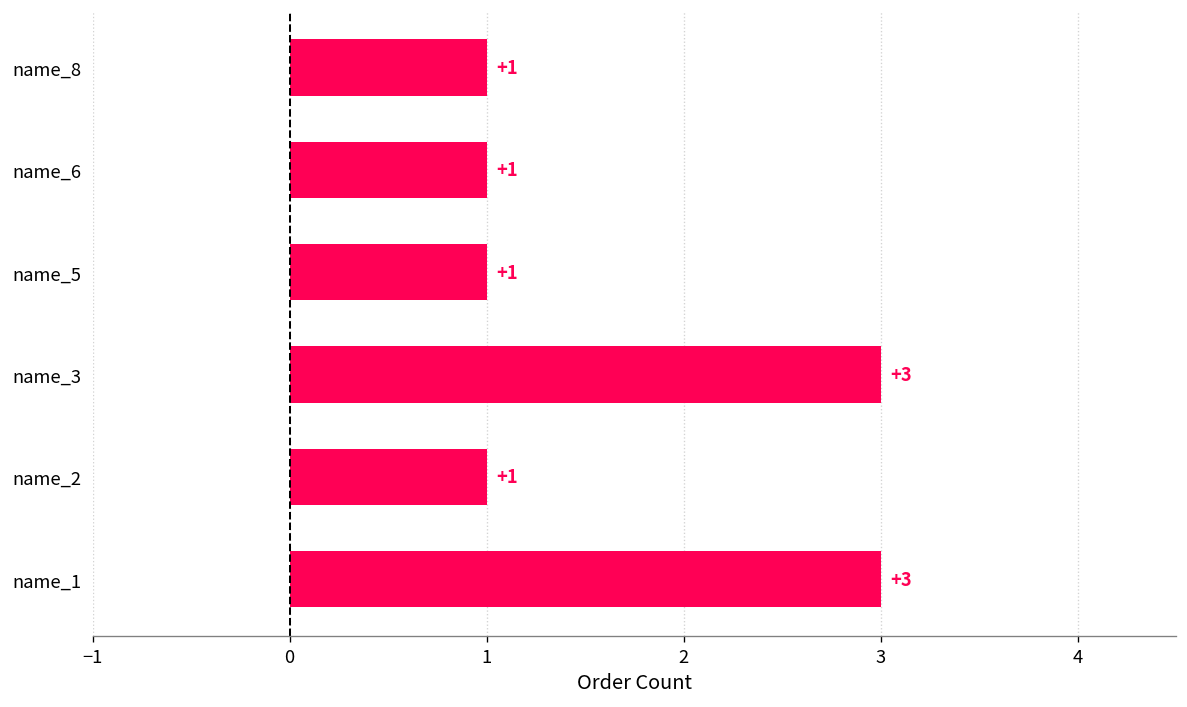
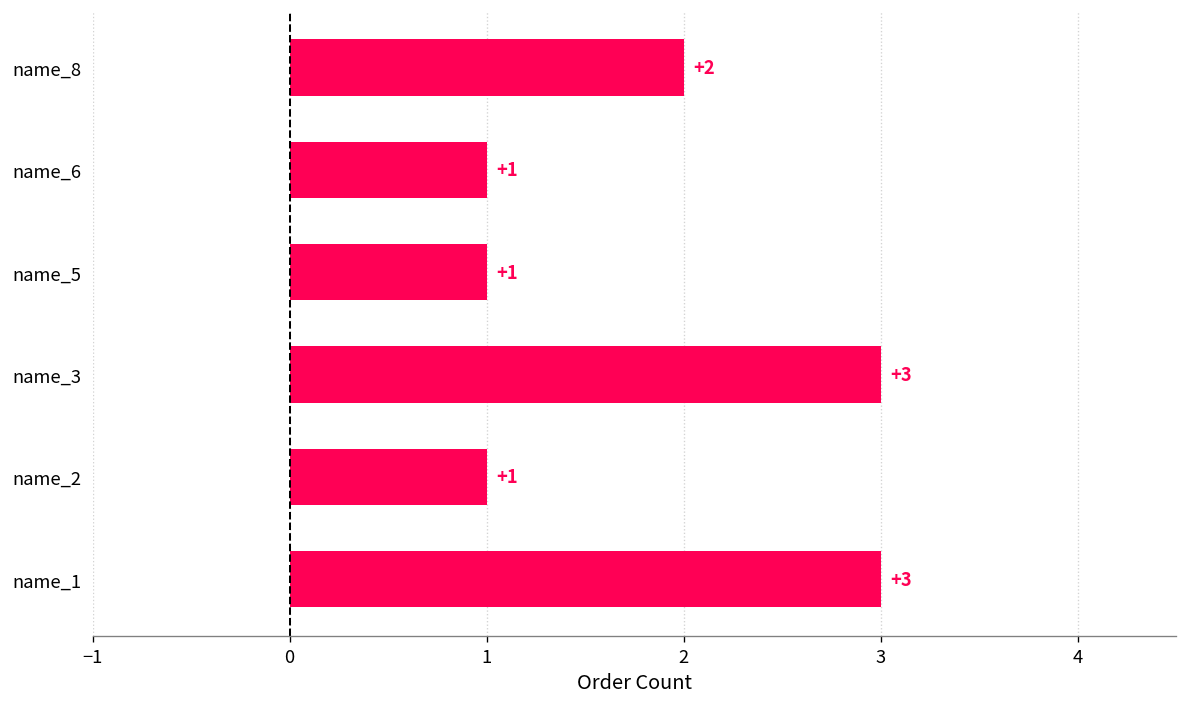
name_8: +1 -> +2
